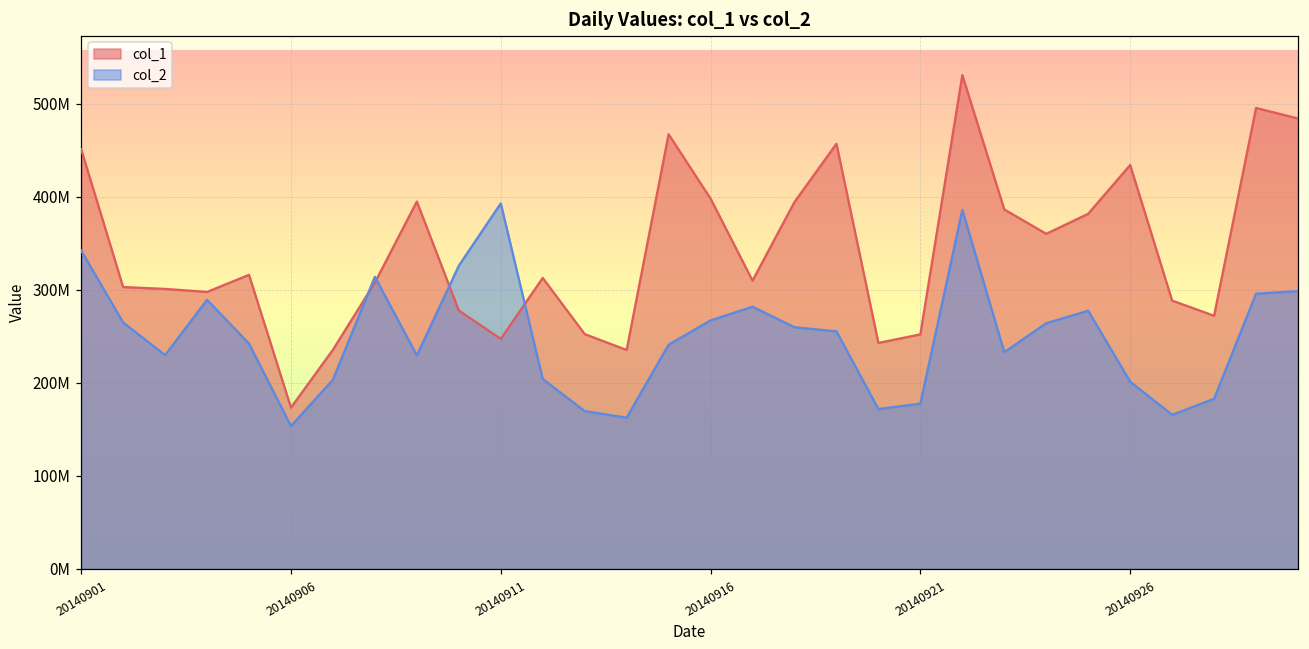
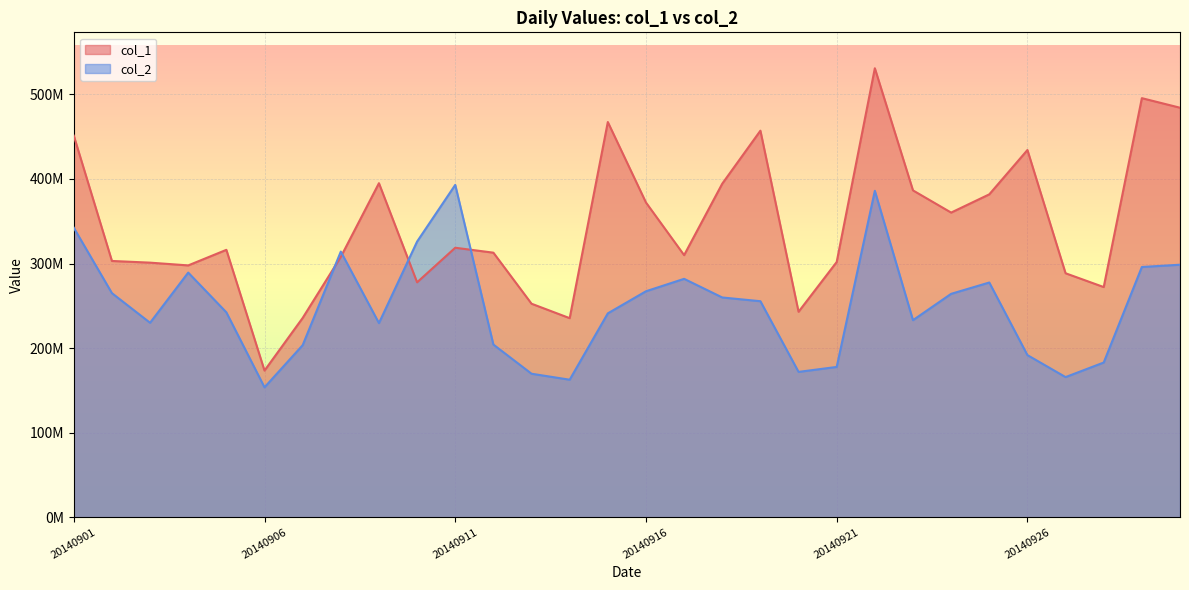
col_1, 20140911: 250000000 -> 320000000
col_1, 20140916: 400000000 -> 370000000
col_1, 20140921: 250000000 -> 300000000
col_2, 20140926: 200000000 -> 190000000
